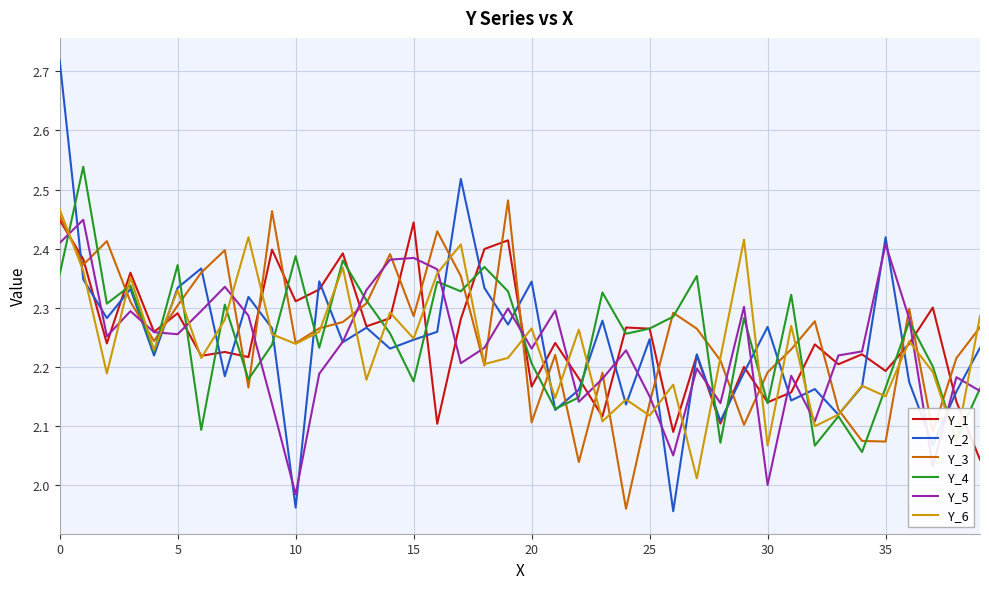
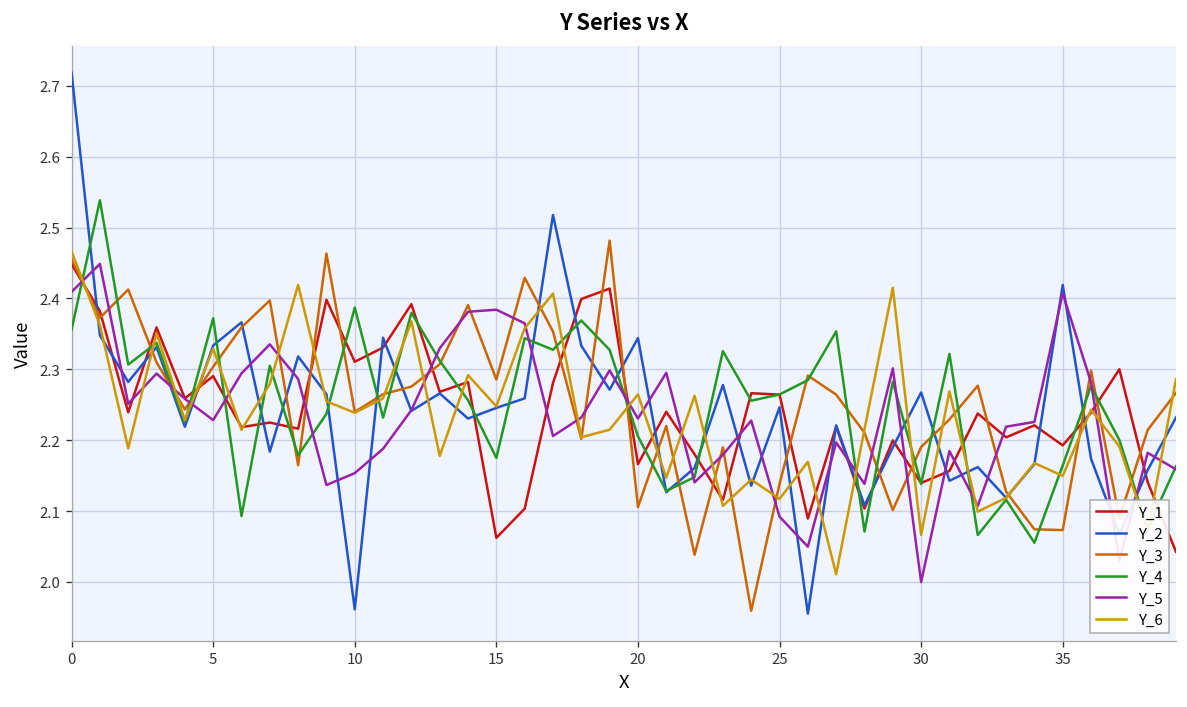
Y_5, 5: 2.25 -> 2.23
Y_5, 10: 1.98 -> 2.15
Y_1, 15: 2.44 -> 2.06
Y_5, 25: 2.15 -> 2.09
